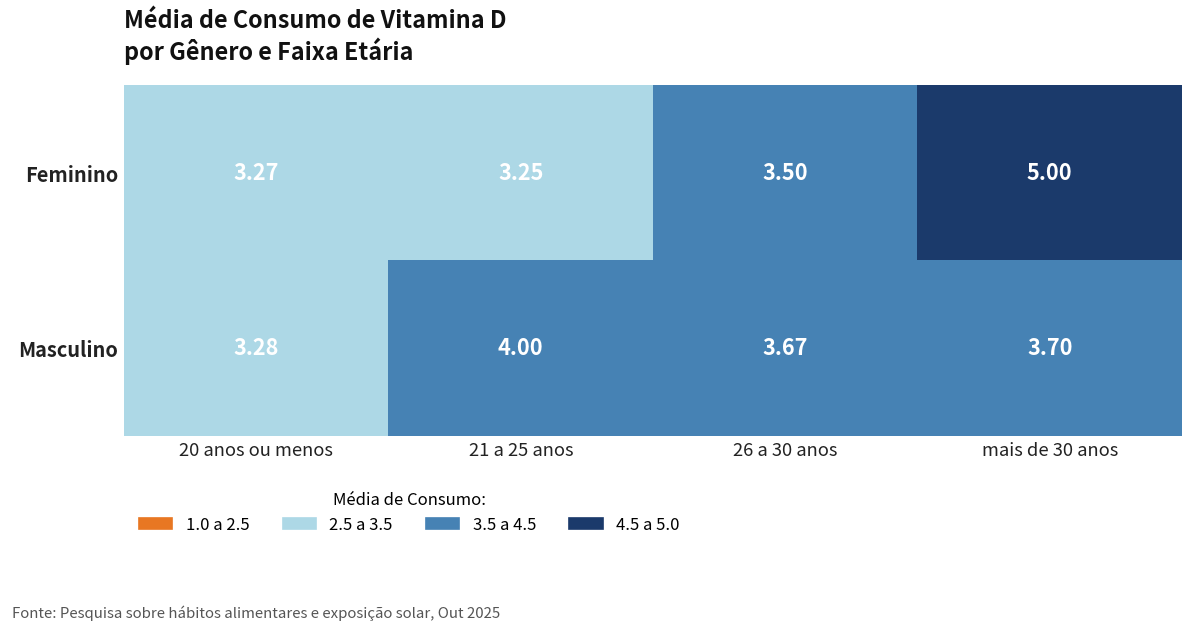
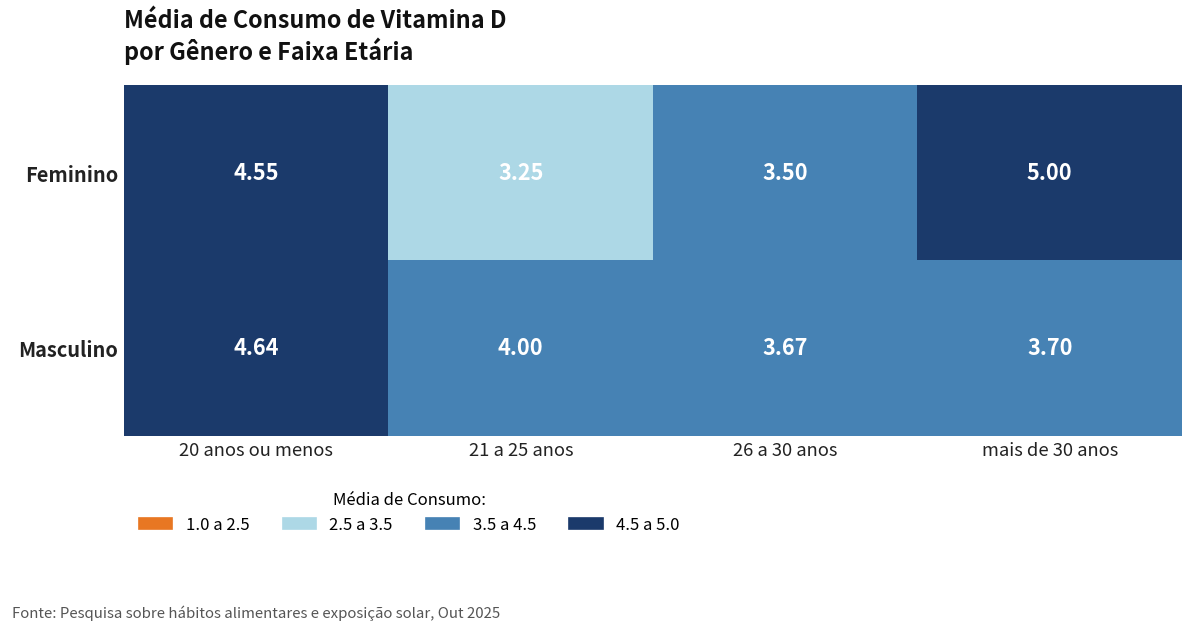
Feminino, 20 anos ou menos: 3.27 -> 4.55
Masculino, 20 anos ou menos: 3.28 -> 4.64
